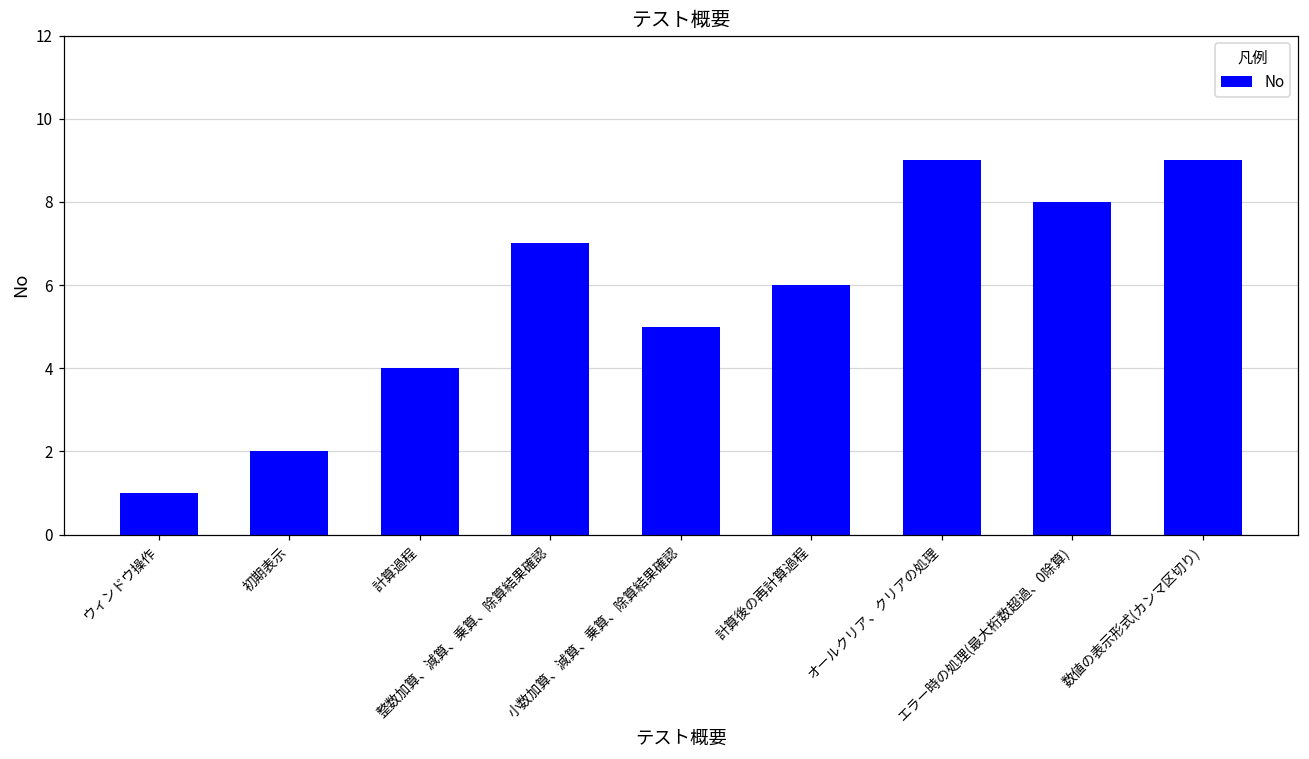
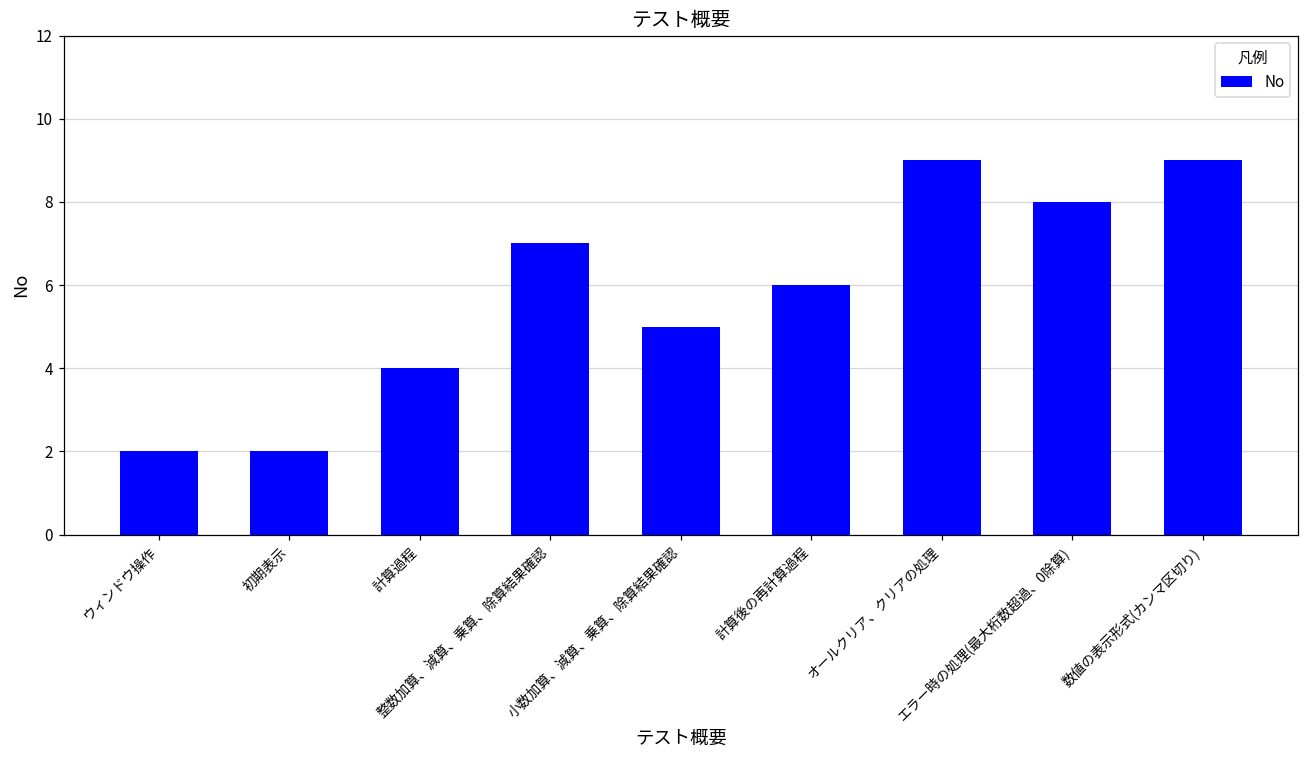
ウィンドウ操作: 1 -> 2
